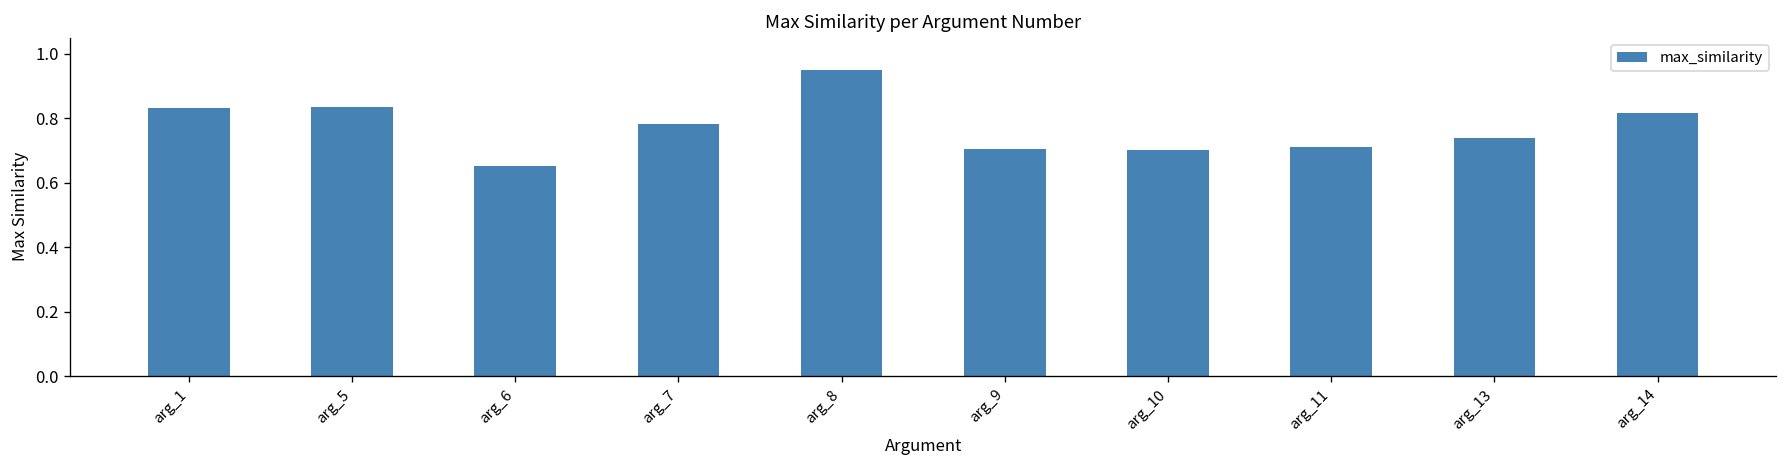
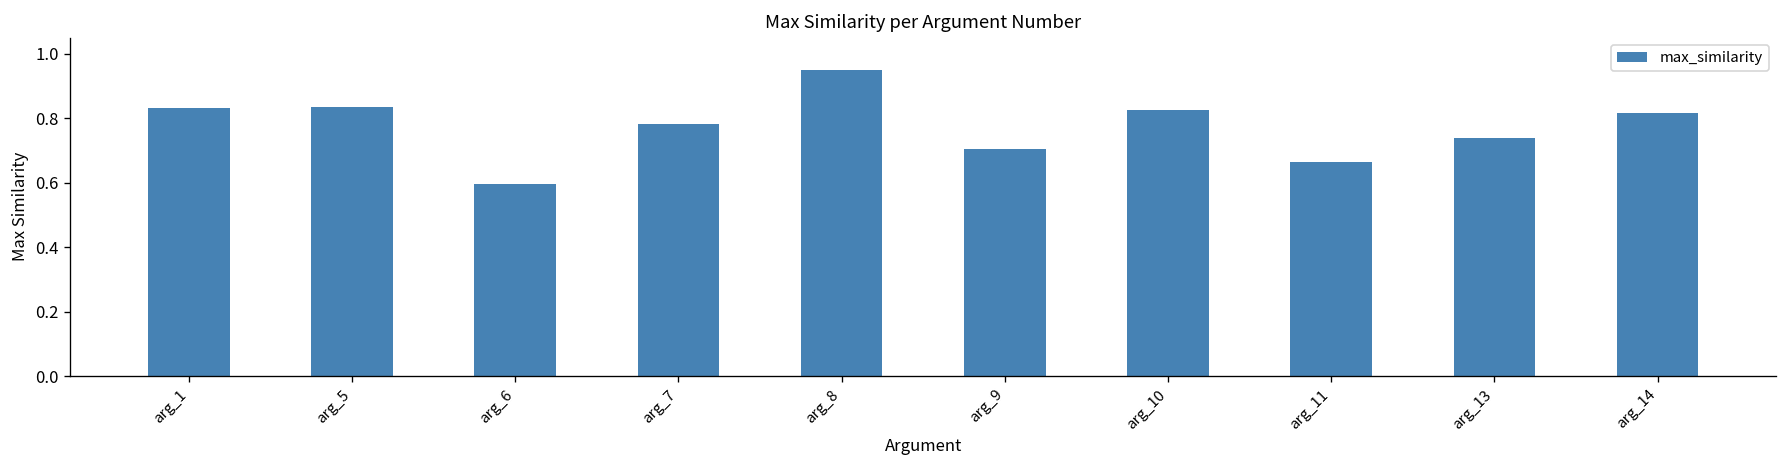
arg_6: 0.65 -> 0.60
arg_10: 0.70 -> 0.83
arg_11: 0.71 -> 0.66
